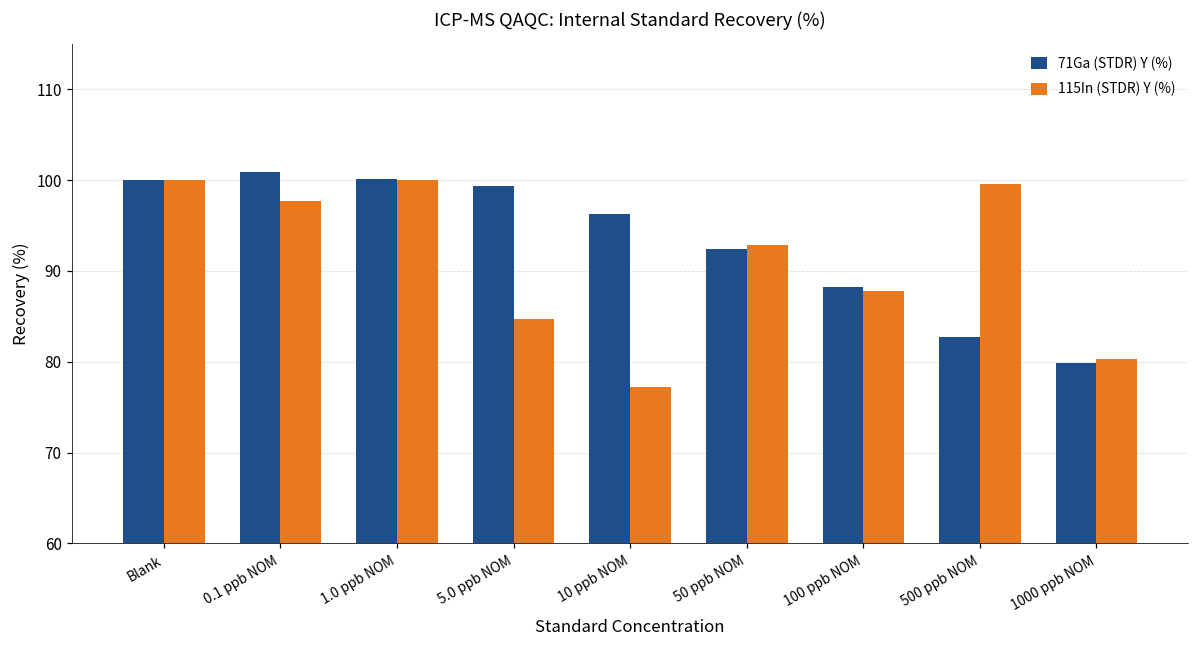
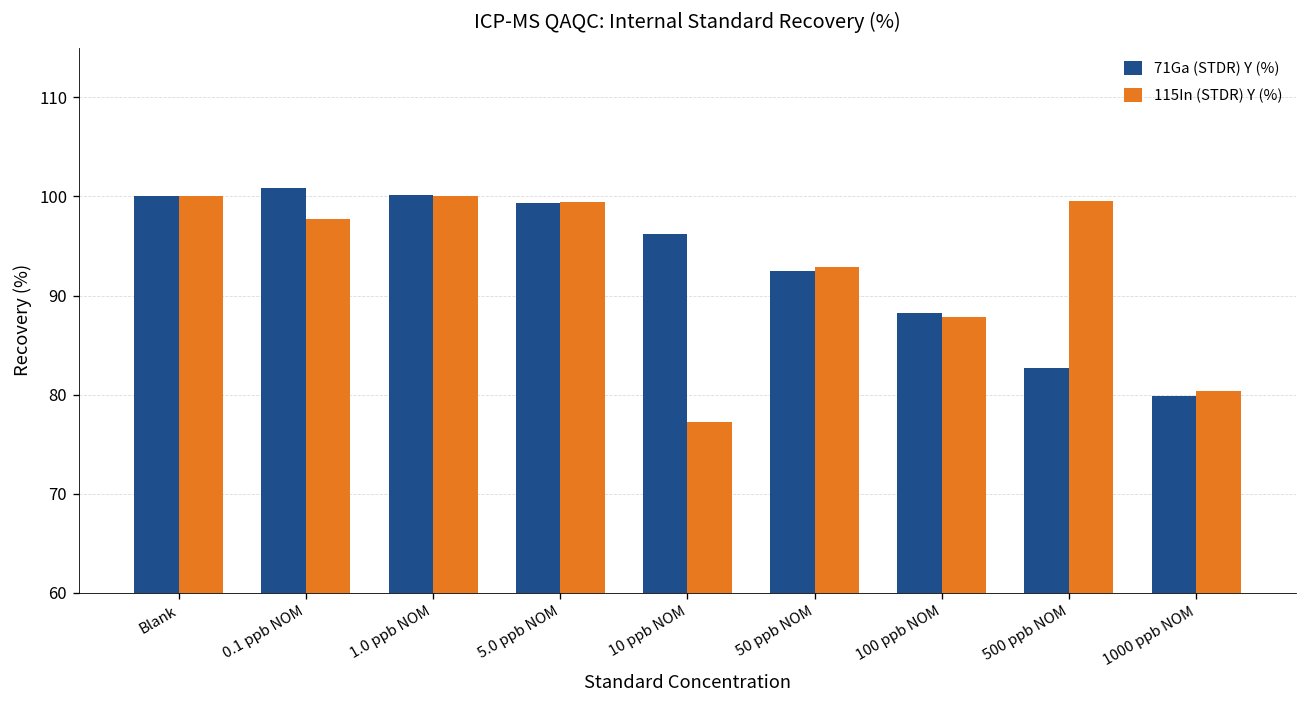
115In (STDR) Y (%), 5.0 ppb NOM: 85 -> 99
